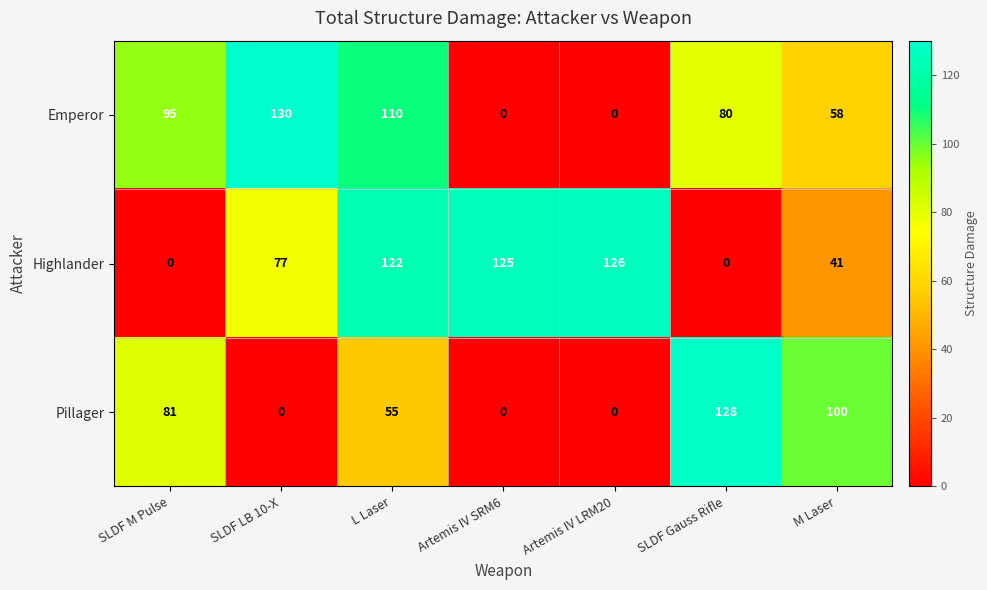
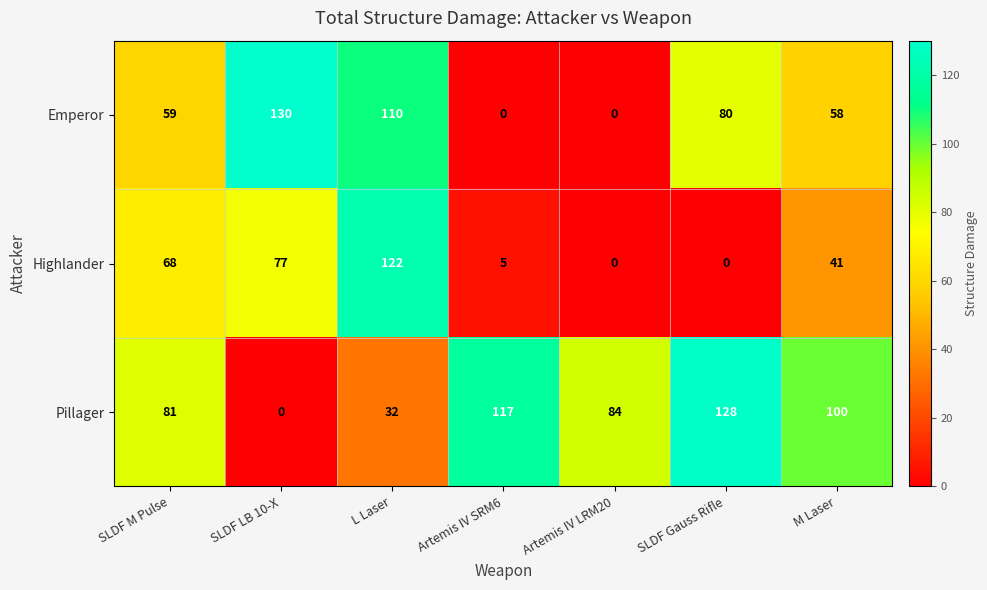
Emperor, SLDF M Pulse: 95 -> 59
Highlander, SLDF M Pulse: 0 -> 68
Highlander, Artemis IV SRM6: 125 -> 5
Highlander, Artemis IV LRM20: 126 -> 0
Pillager, L Laser: 55 -> 32
Pillager, Artemis IV SRM6: 0 -> 117
Pillager, Artemis IV LRM20: 0 -> 84
